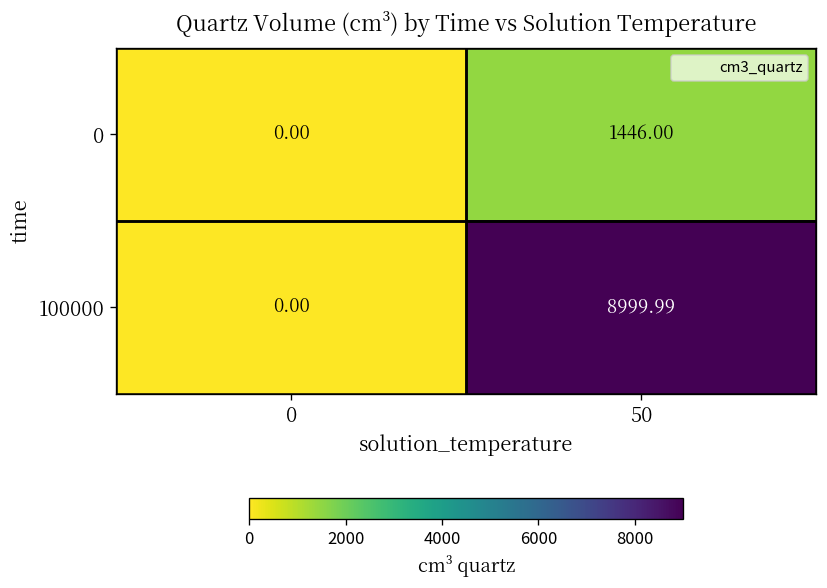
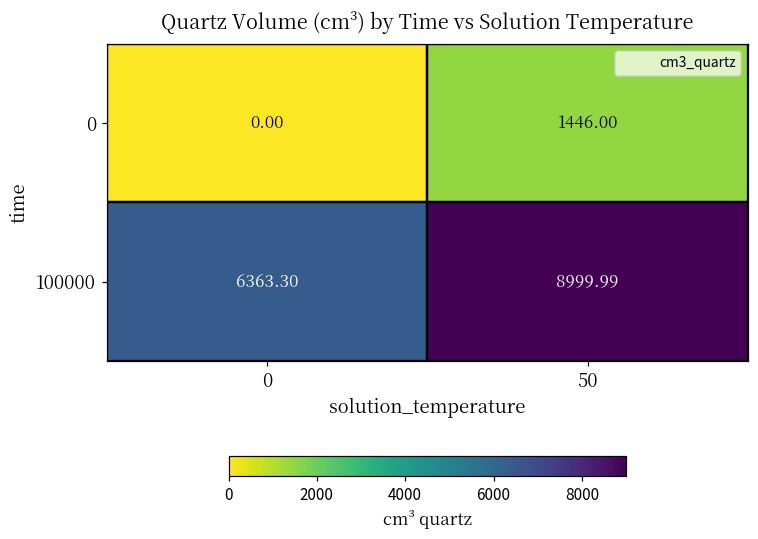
100000, 0: 0.00 -> 6363.30
